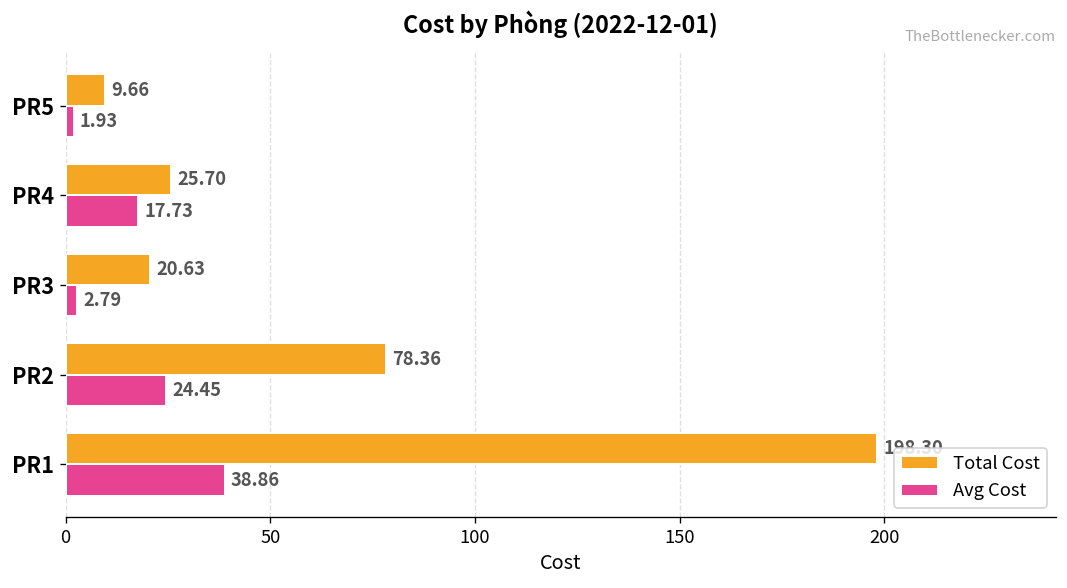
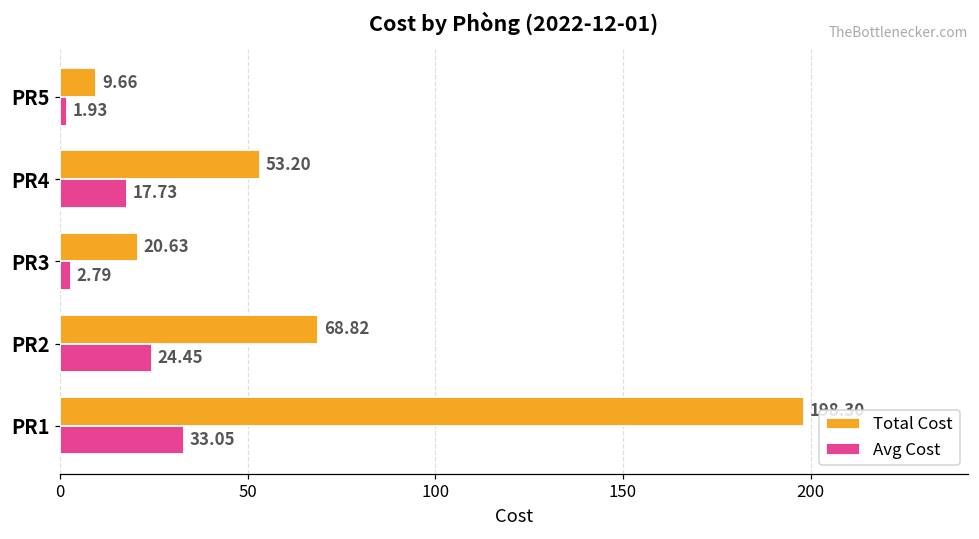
Total Cost, PR4: 25.70 -> 53.20
Total Cost, PR2: 78.36 -> 68.82
Avg Cost, PR1: 38.86 -> 33.05
